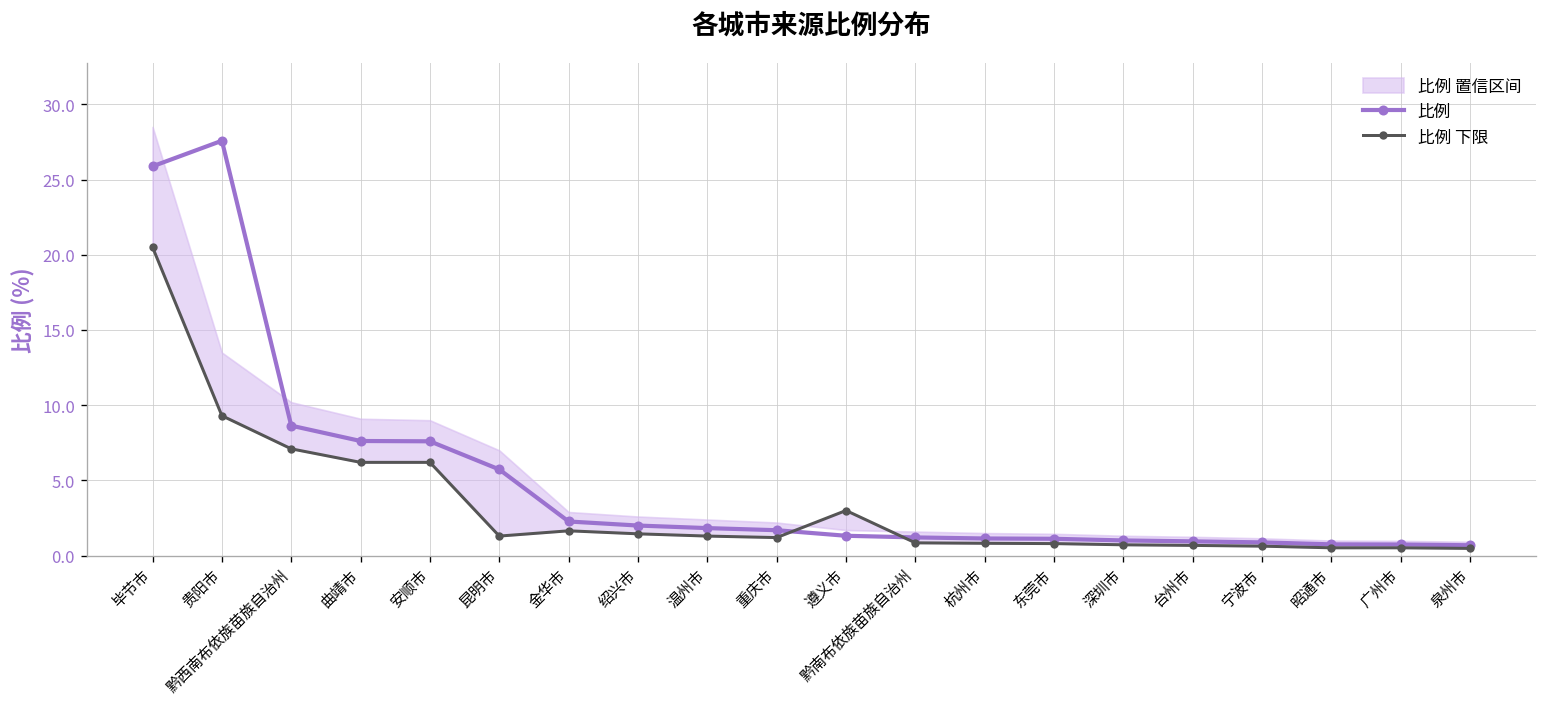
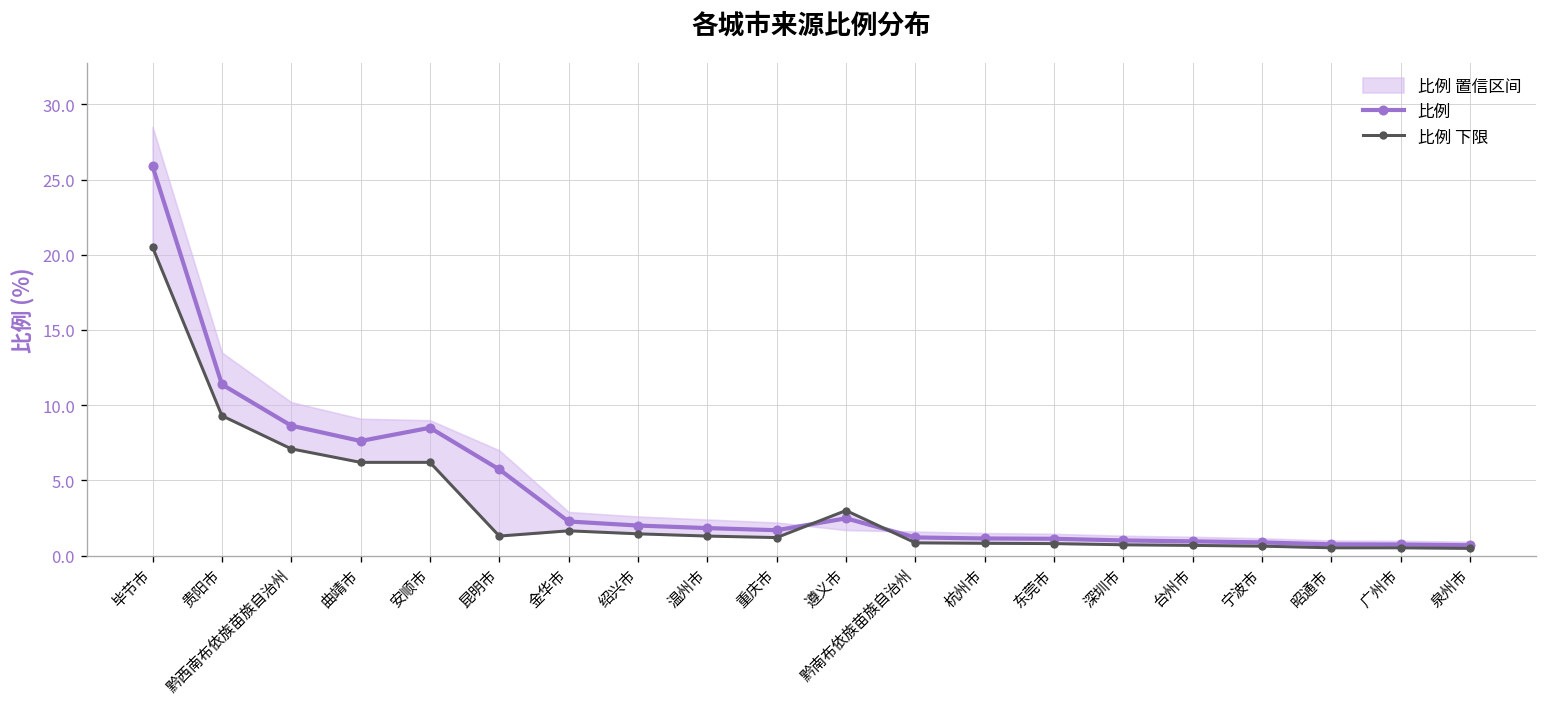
比例, 贵阳市: 27.6 -> 11.4
比例, 安顺市: 7.6 -> 8.5
比例, 遵义市: 1.3 -> 2.5
